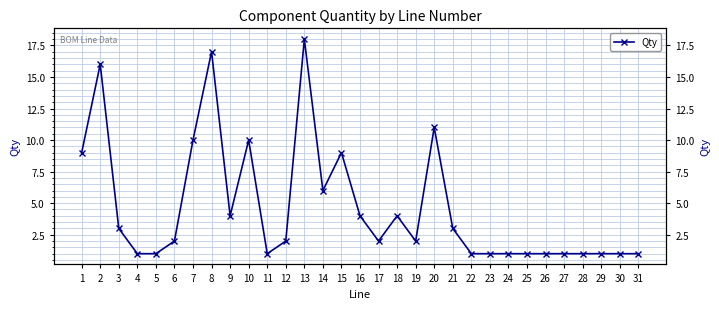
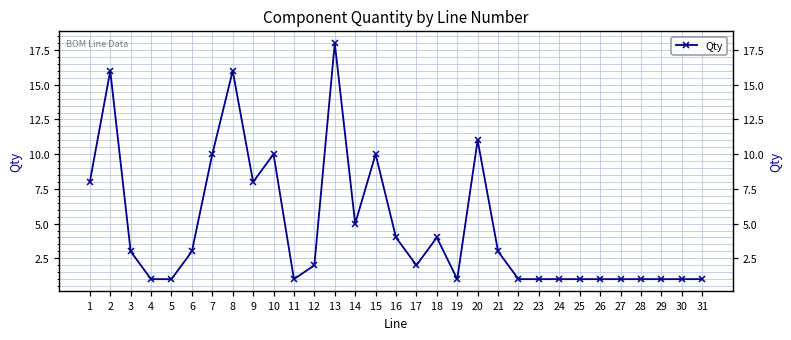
1: 9 -> 8
6: 2 -> 3
8: 17 -> 16
9: 4 -> 8
14: 6 -> 5
15: 9 -> 10
19: 2 -> 1
